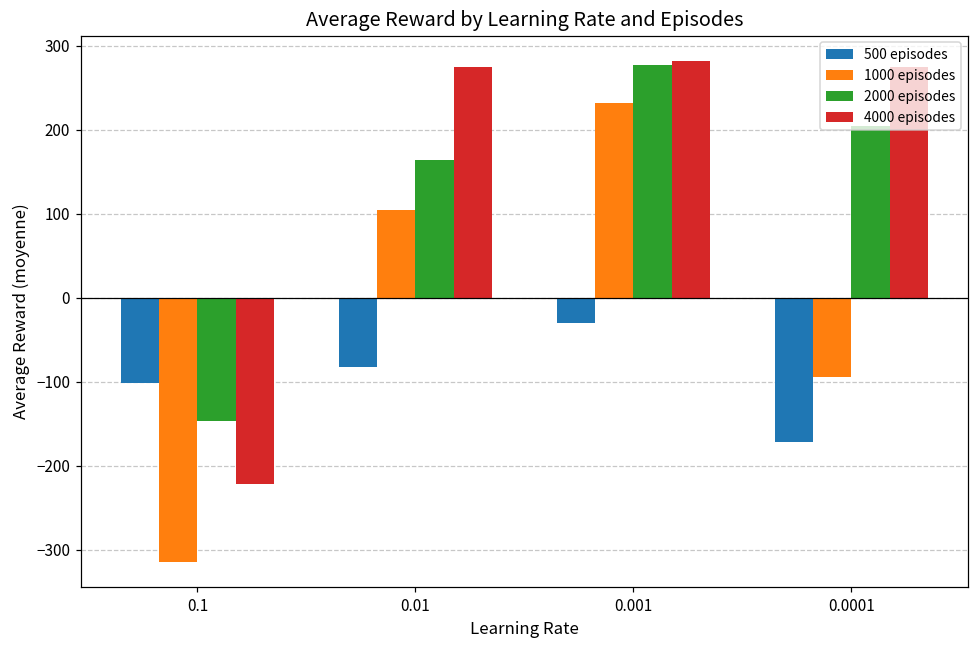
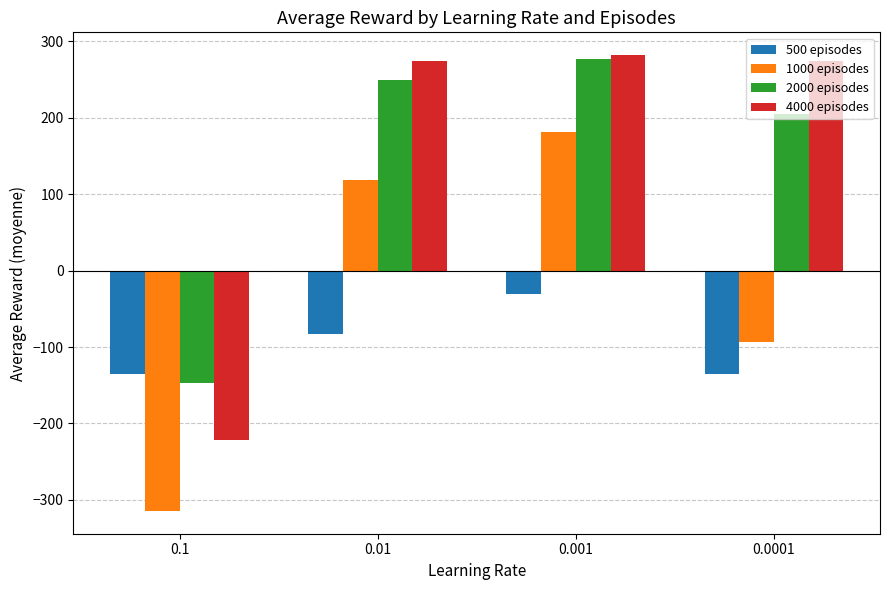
500 episodes, 0.1: -100 -> -130
1000 episodes, 0.01: 100 -> 120
2000 episodes, 0.01: 160 -> 250
1000 episodes, 0.001: 230 -> 180
500 episodes, 0.0001: -170 -> -140
